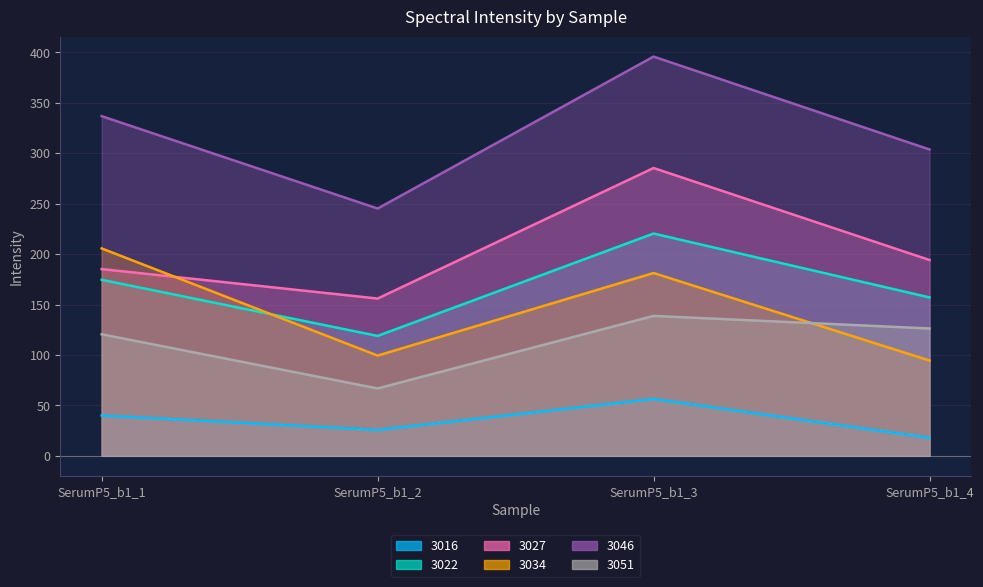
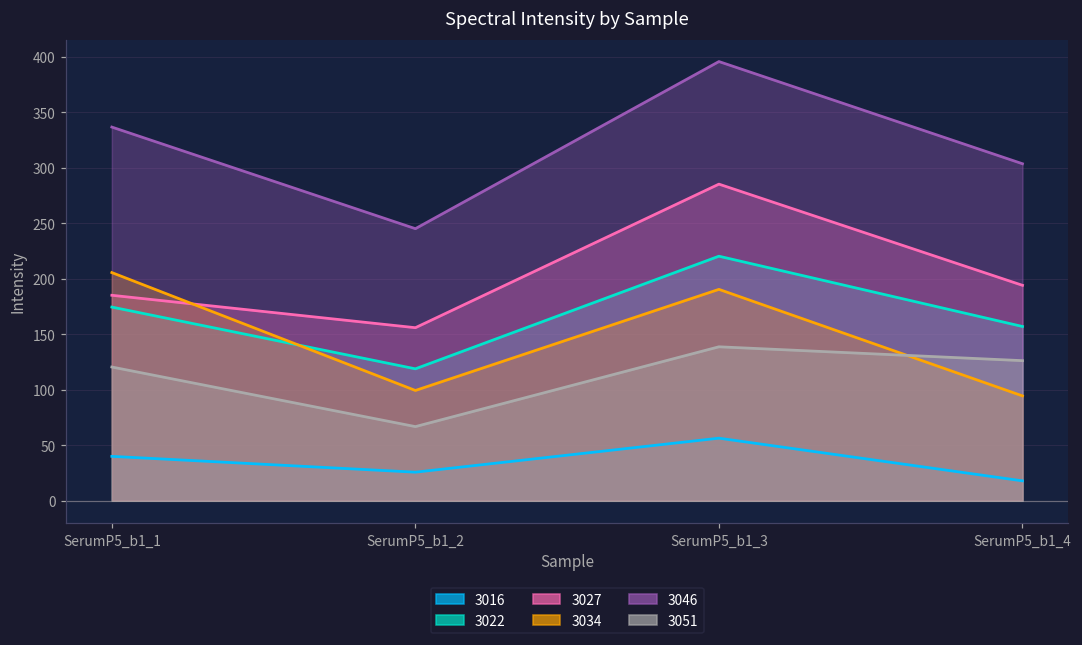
3034, SerumP5_b1_3: 181 -> 190
